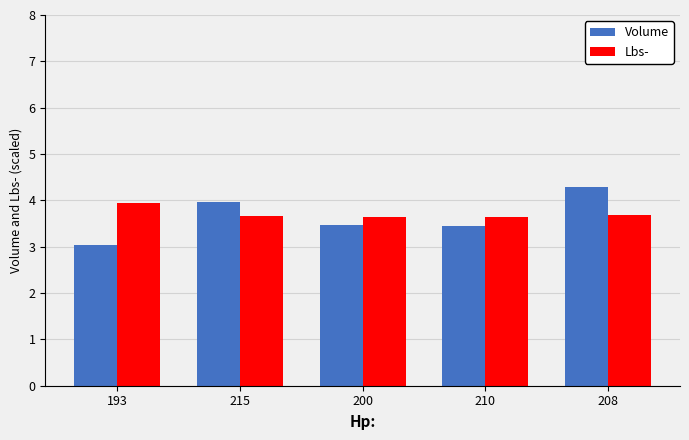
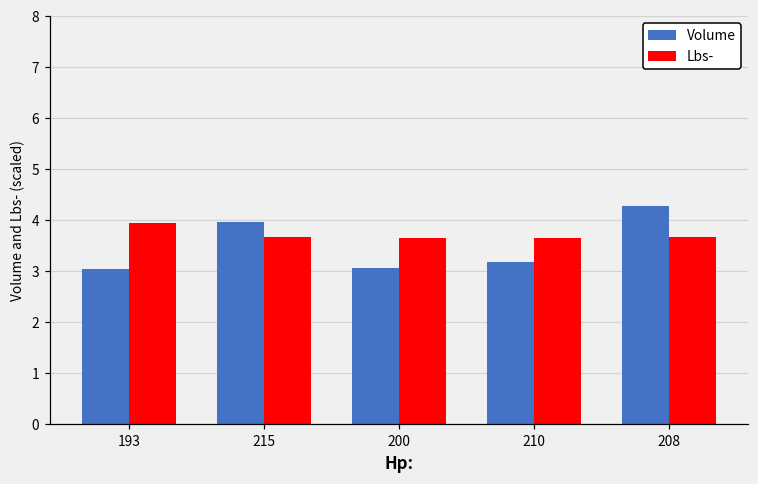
Volume, 200: 3.5 -> 3.1
Volume, 210: 3.4 -> 3.2
